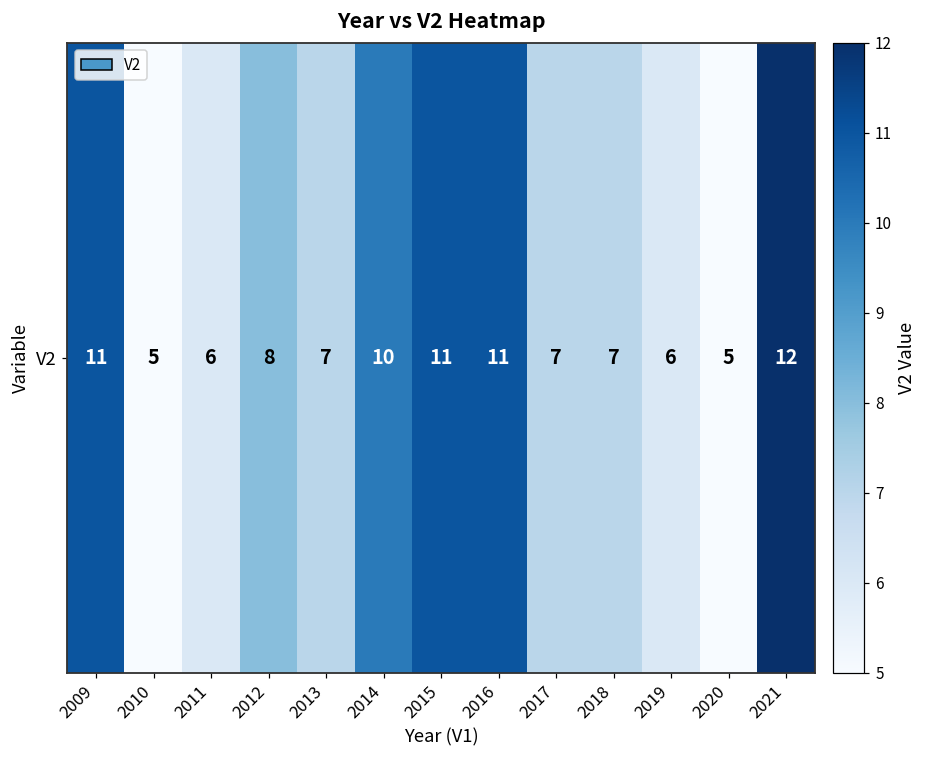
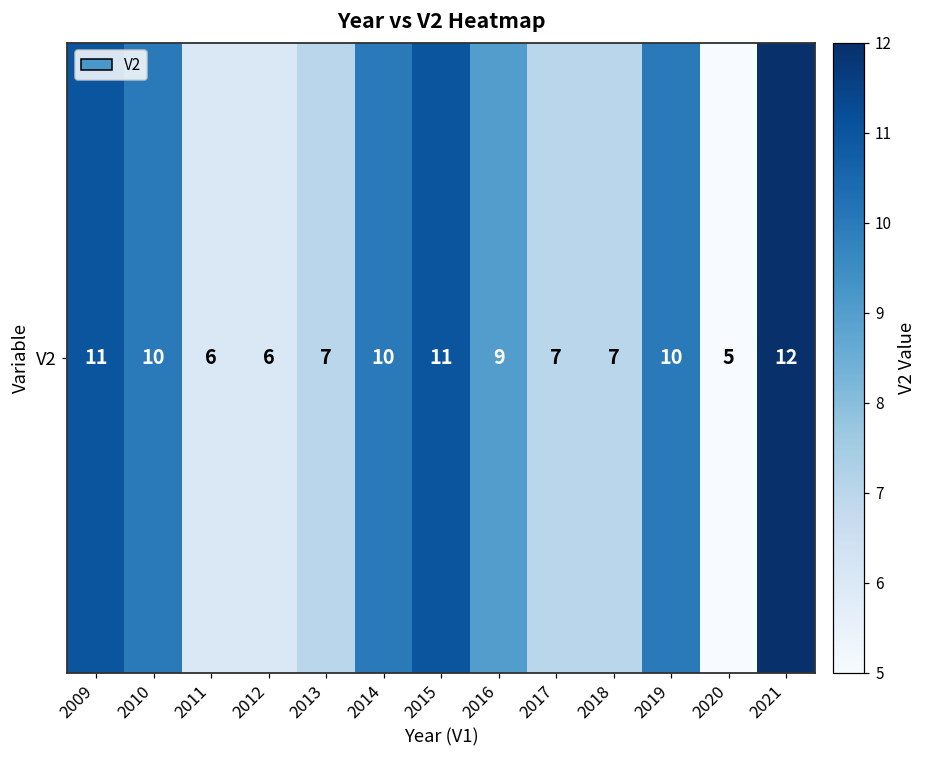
V2, 2010: 5 -> 10
V2, 2012: 8 -> 6
V2, 2016: 11 -> 9
V2, 2019: 6 -> 10
